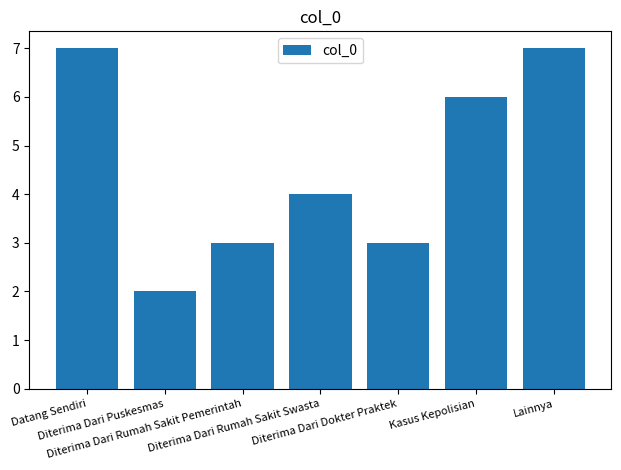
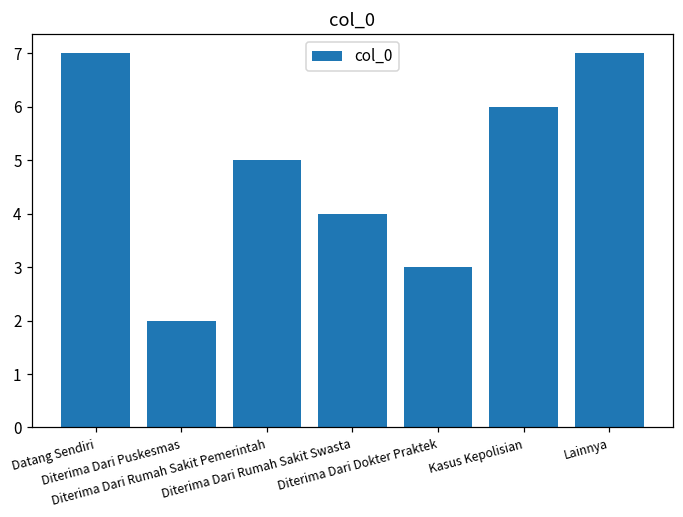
Diterima Dari Rumah Sakit Pemerintah: 3 -> 5
